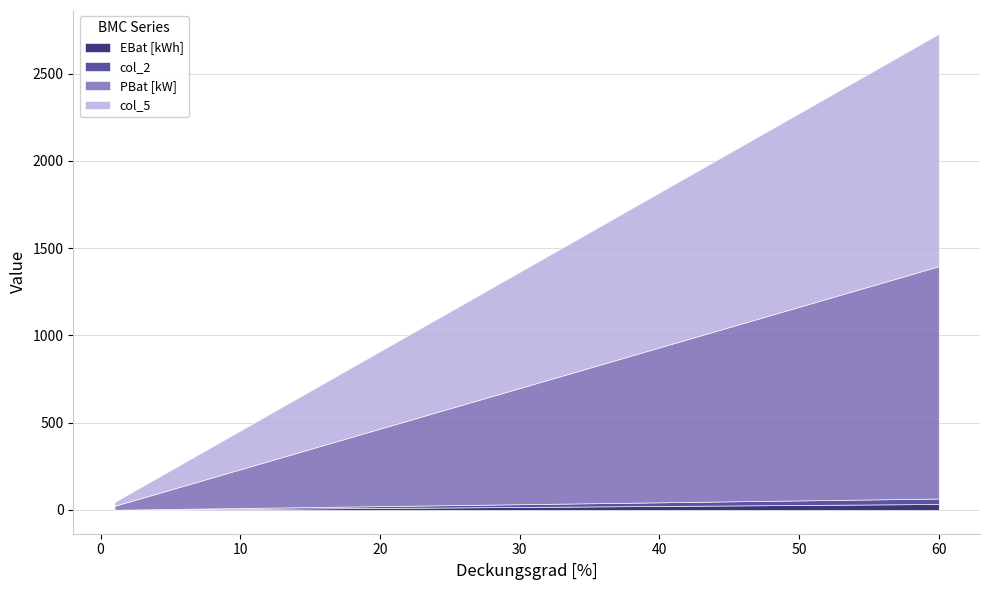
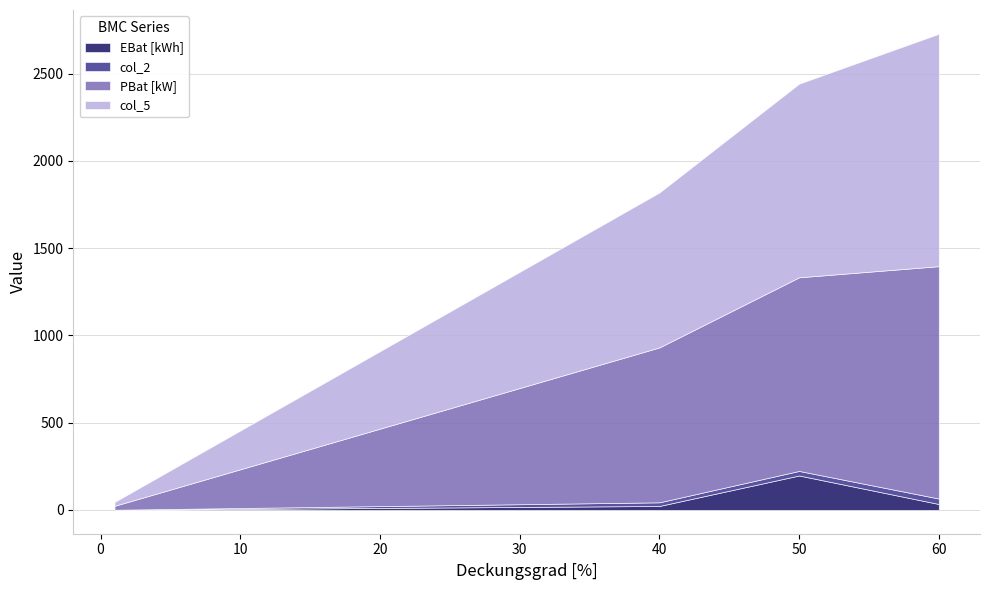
EBat [kWh], 50: 30 -> 200
